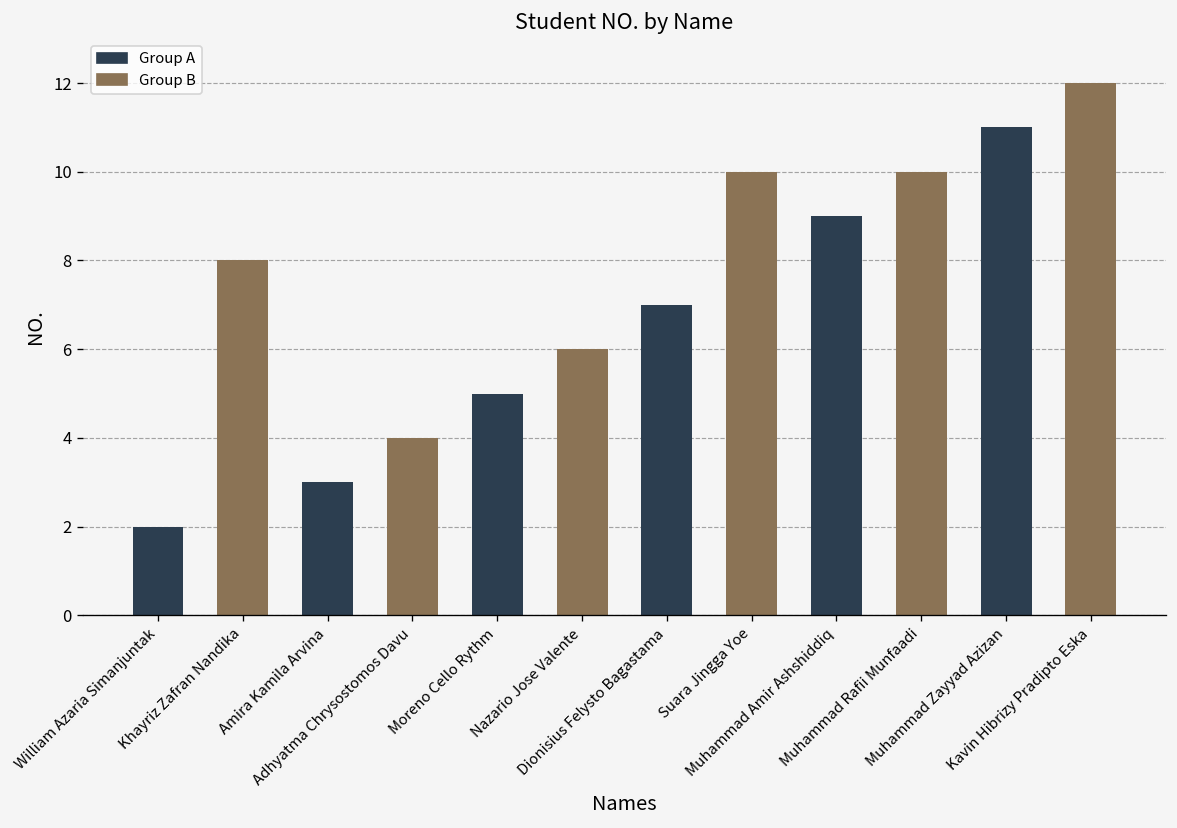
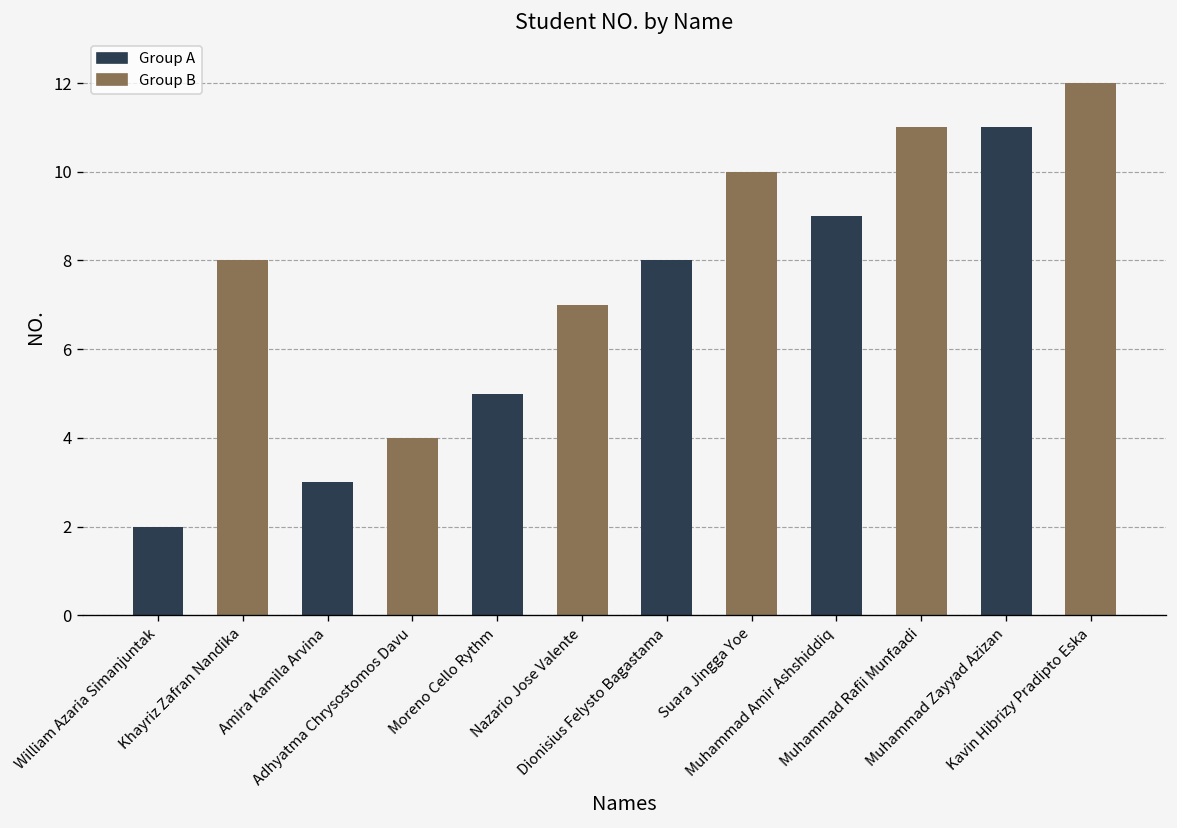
Nazario Jose Valente: 6 -> 7
Dionisius Felysto Bagastama: 7 -> 8
Muhammad Rafii Munfaadi: 10 -> 11
